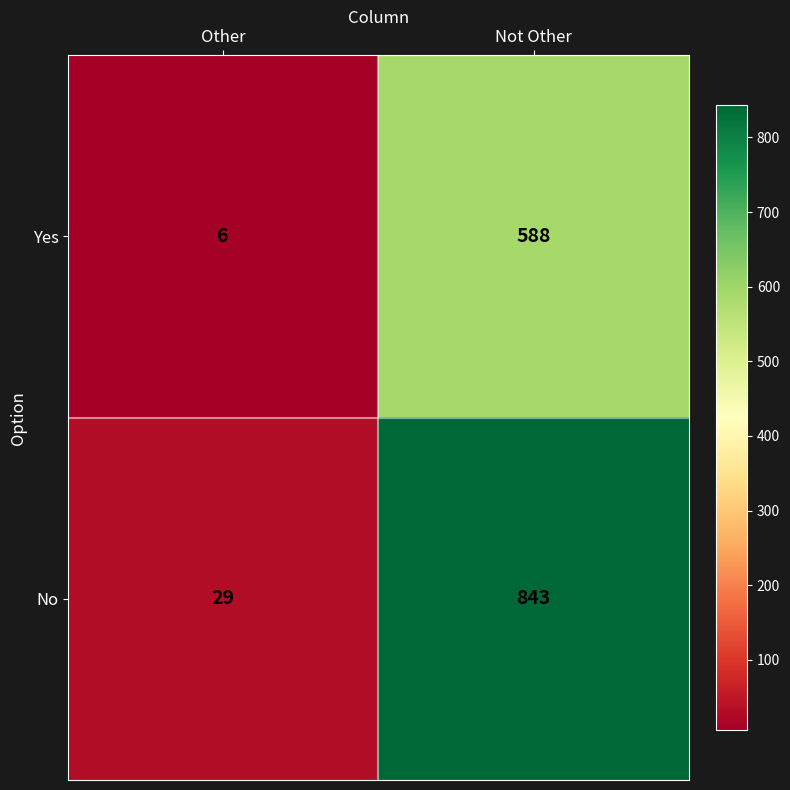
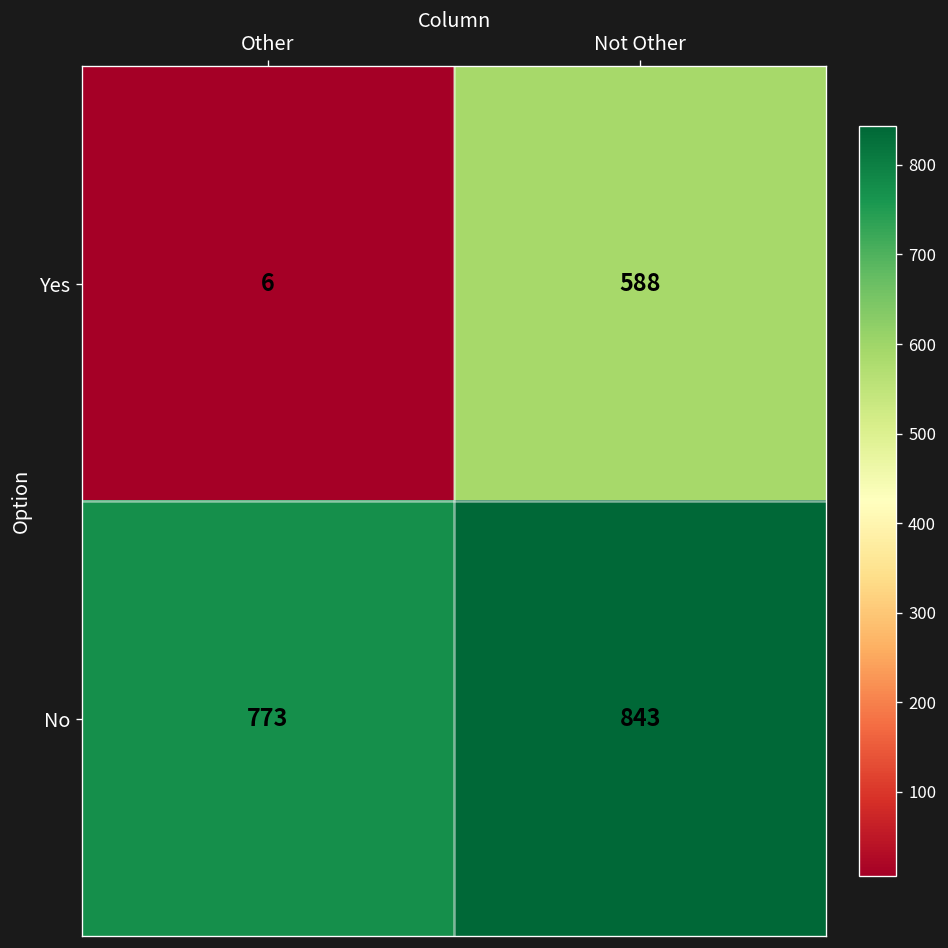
No, Other: 29 -> 773
